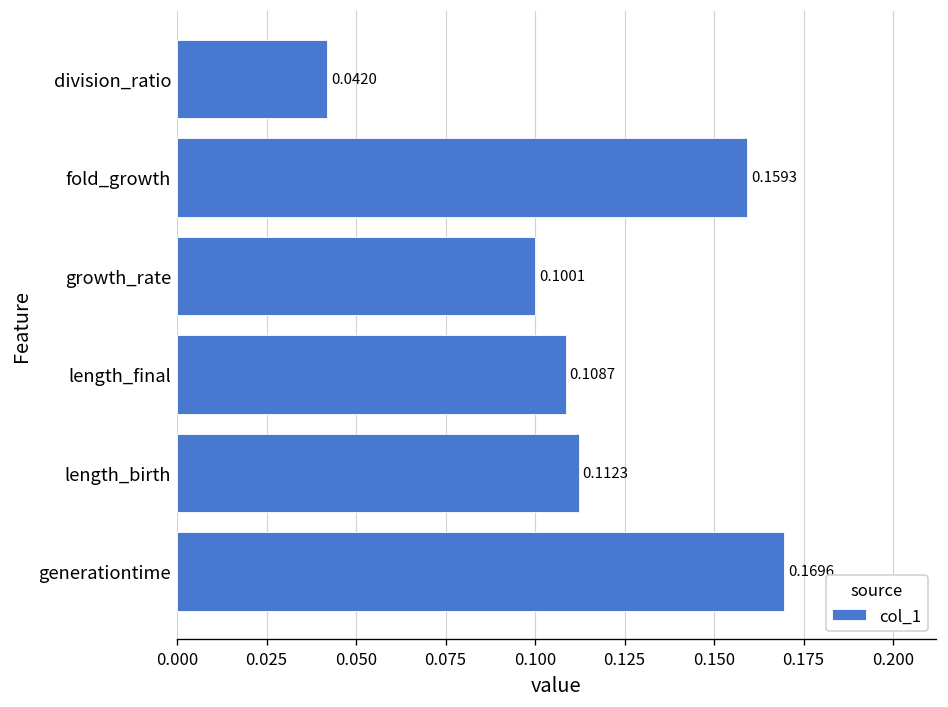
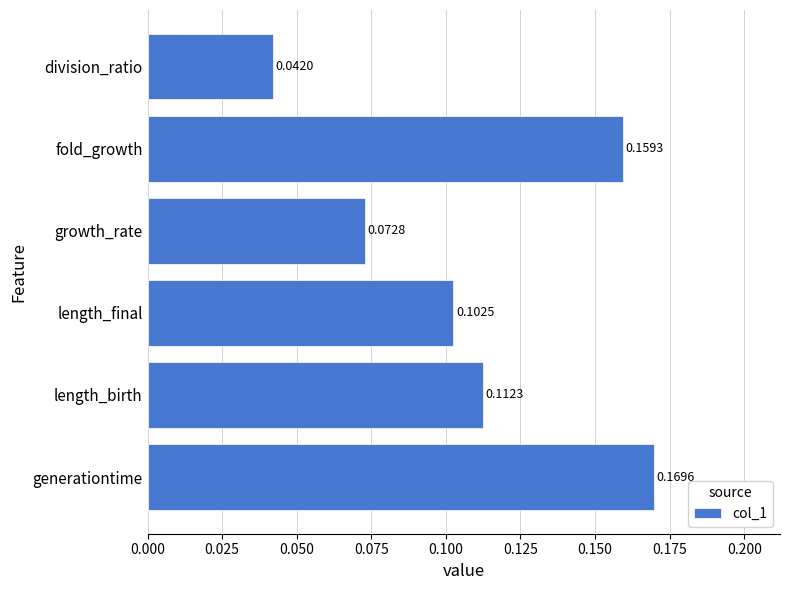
growth_rate: 0.1001 -> 0.0728
length_final: 0.1087 -> 0.1025
